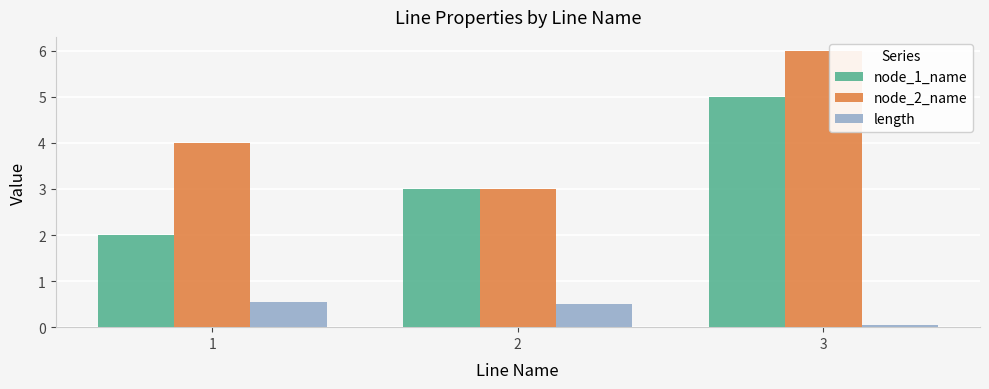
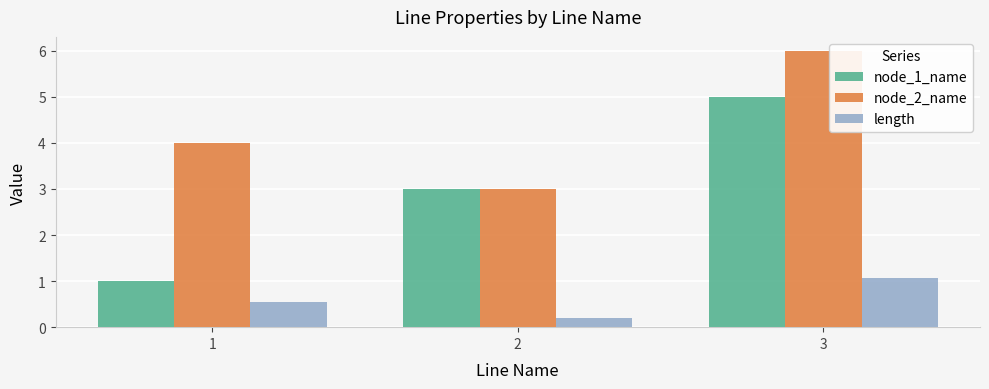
node_1_name, 1: 2 -> 1
length, 2: 0.5 -> 0.2
length, 3: 0.1 -> 1.1
